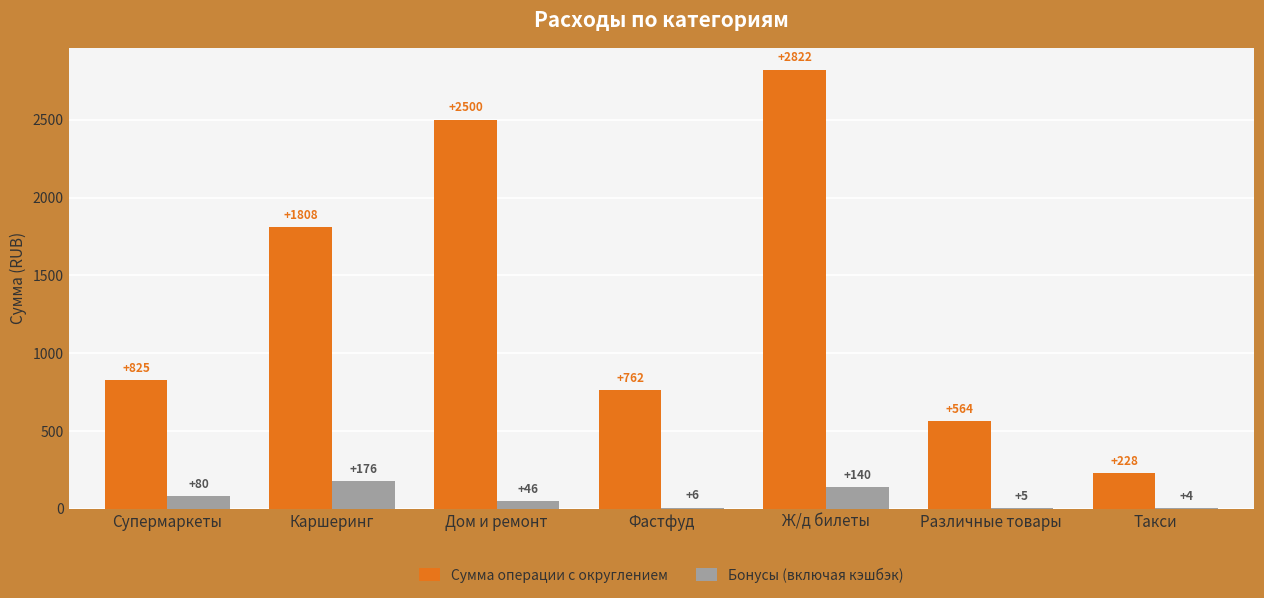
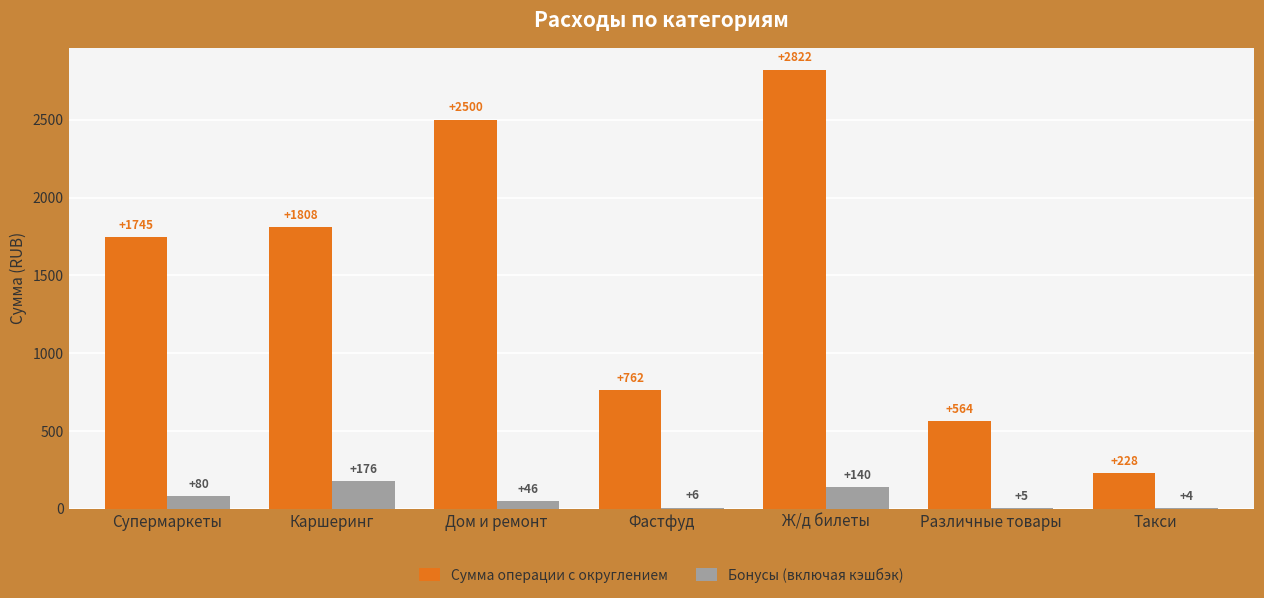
Сумма операции с округлением, Супермаркеты: +825 -> +1745
